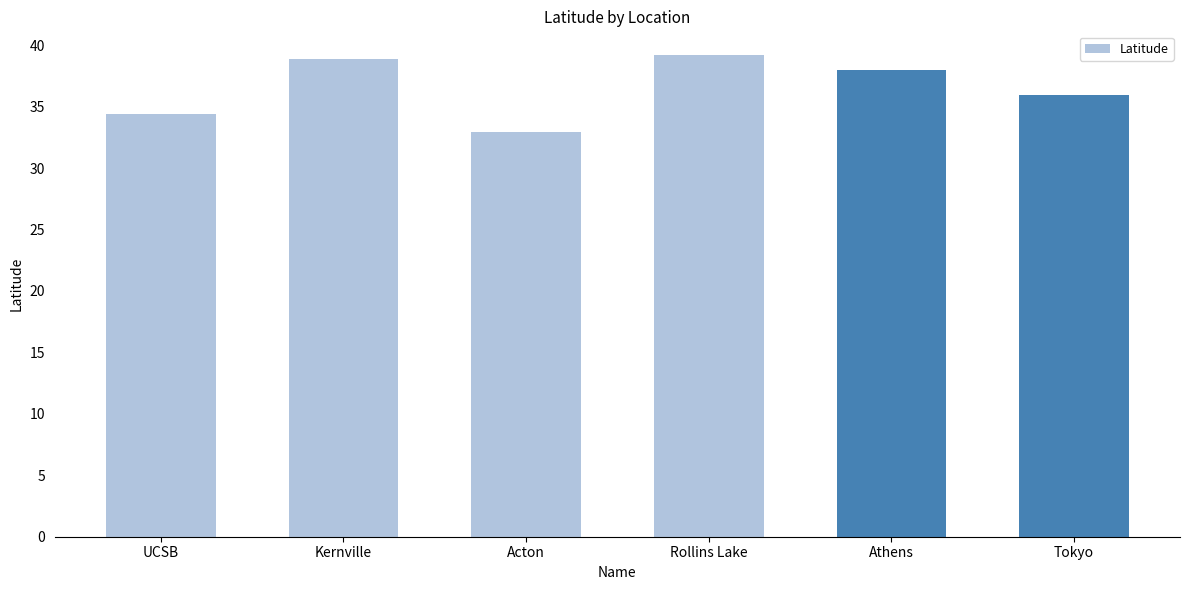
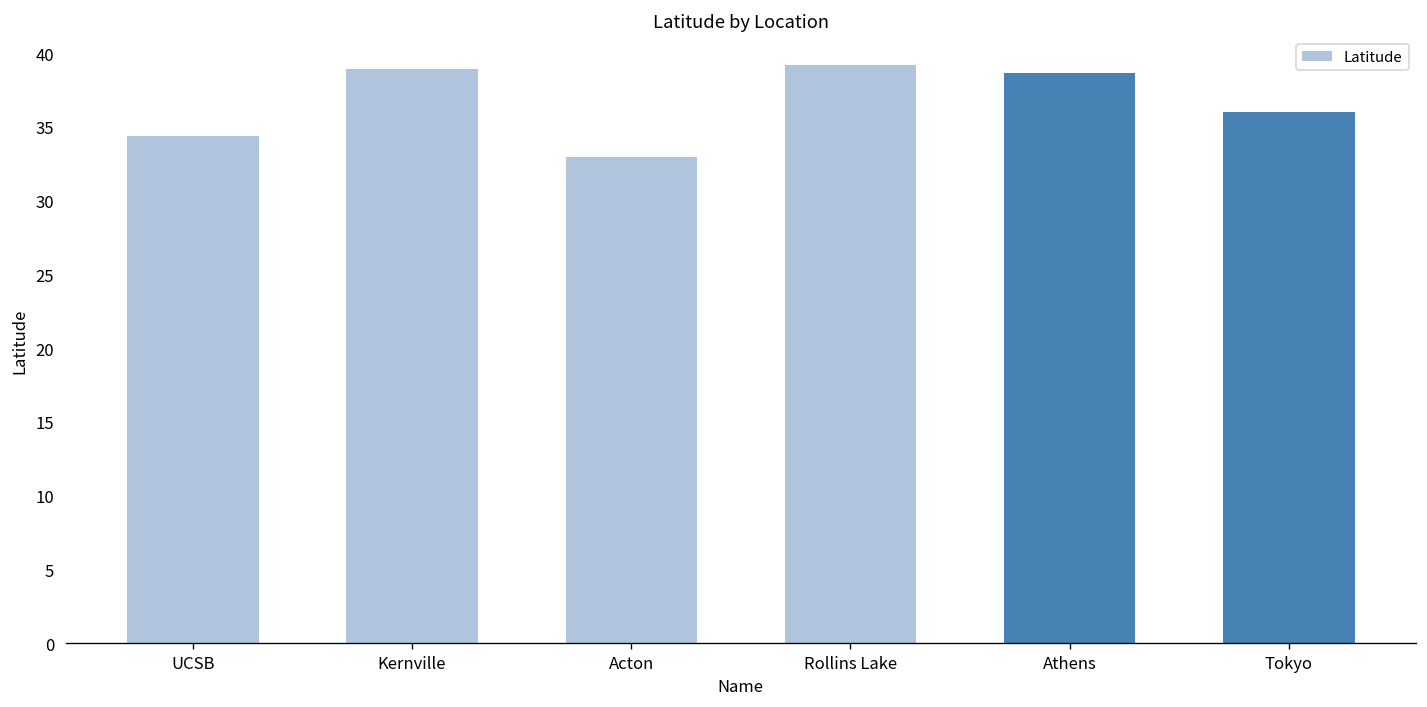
Athens: 38.0 -> 38.7
